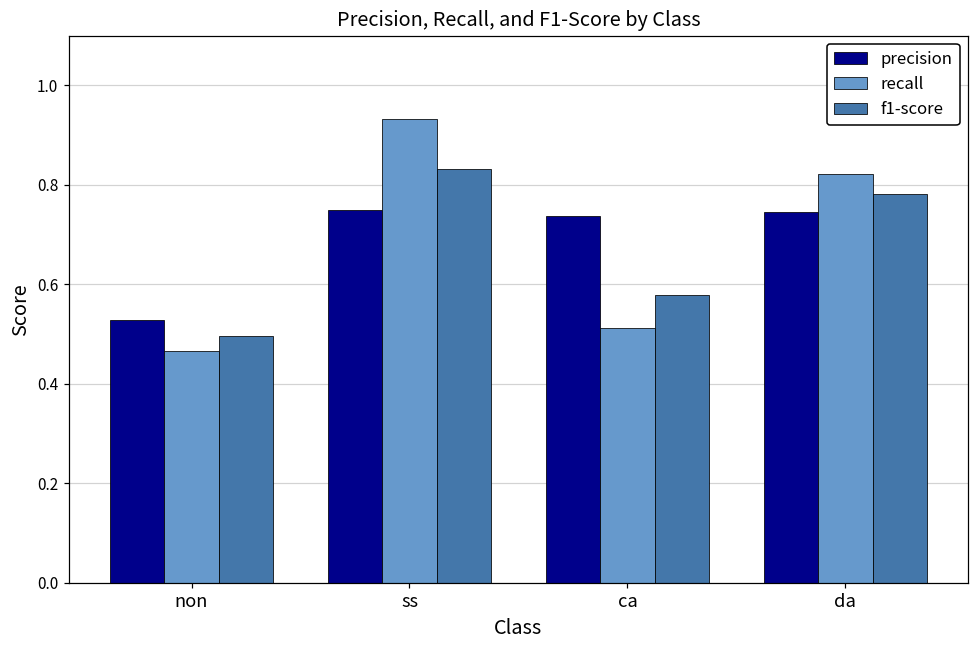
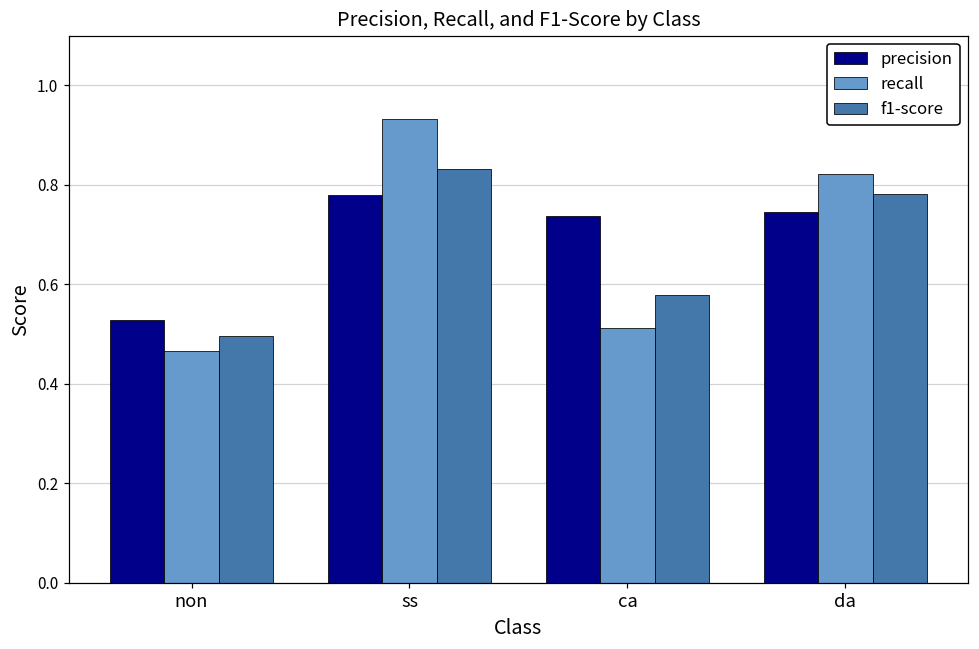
precision, ss: 0.75 -> 0.78
